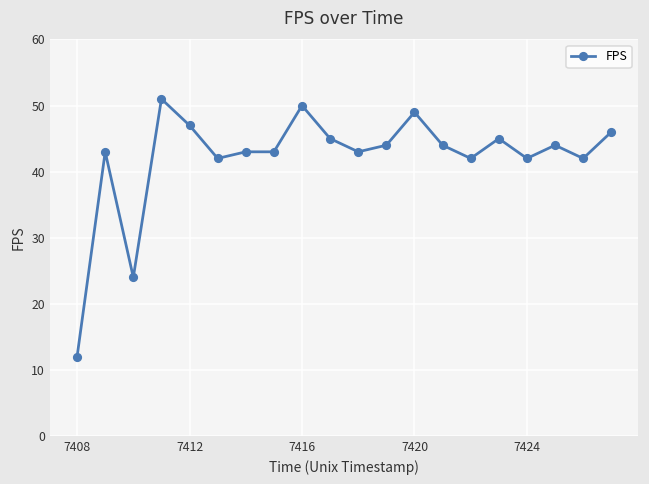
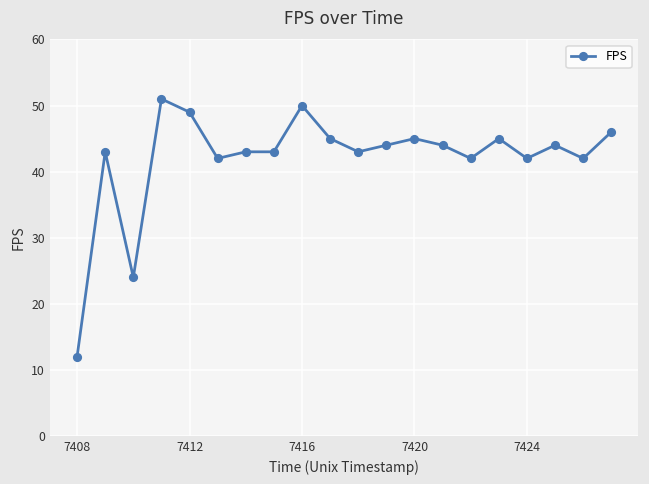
7412: 47 -> 49
7420: 49 -> 45
